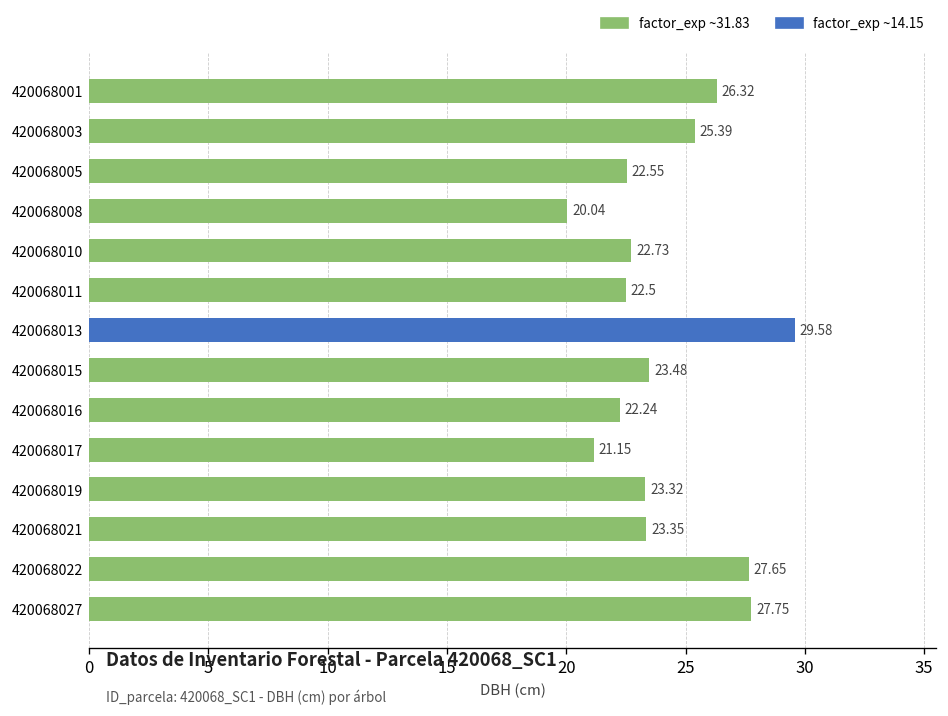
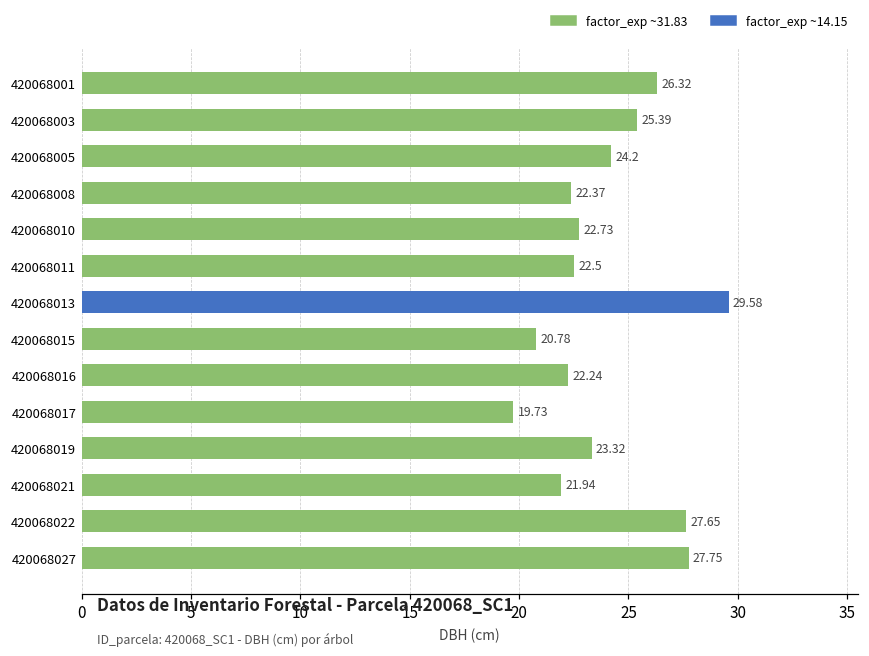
420068005: 22.55 -> 24.2
420068008: 20.04 -> 22.37
420068015: 23.48 -> 20.78
420068017: 21.15 -> 19.73
420068021: 23.35 -> 21.94
